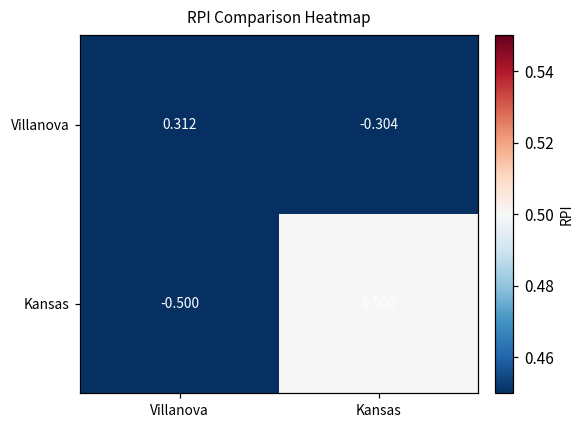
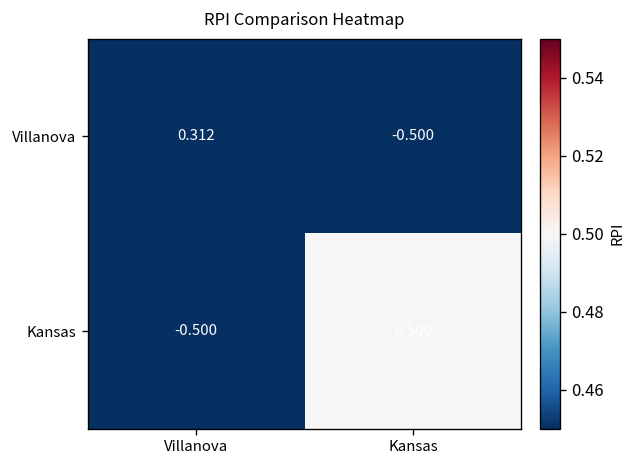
Villanova, Kansas: -0.304 -> -0.500
